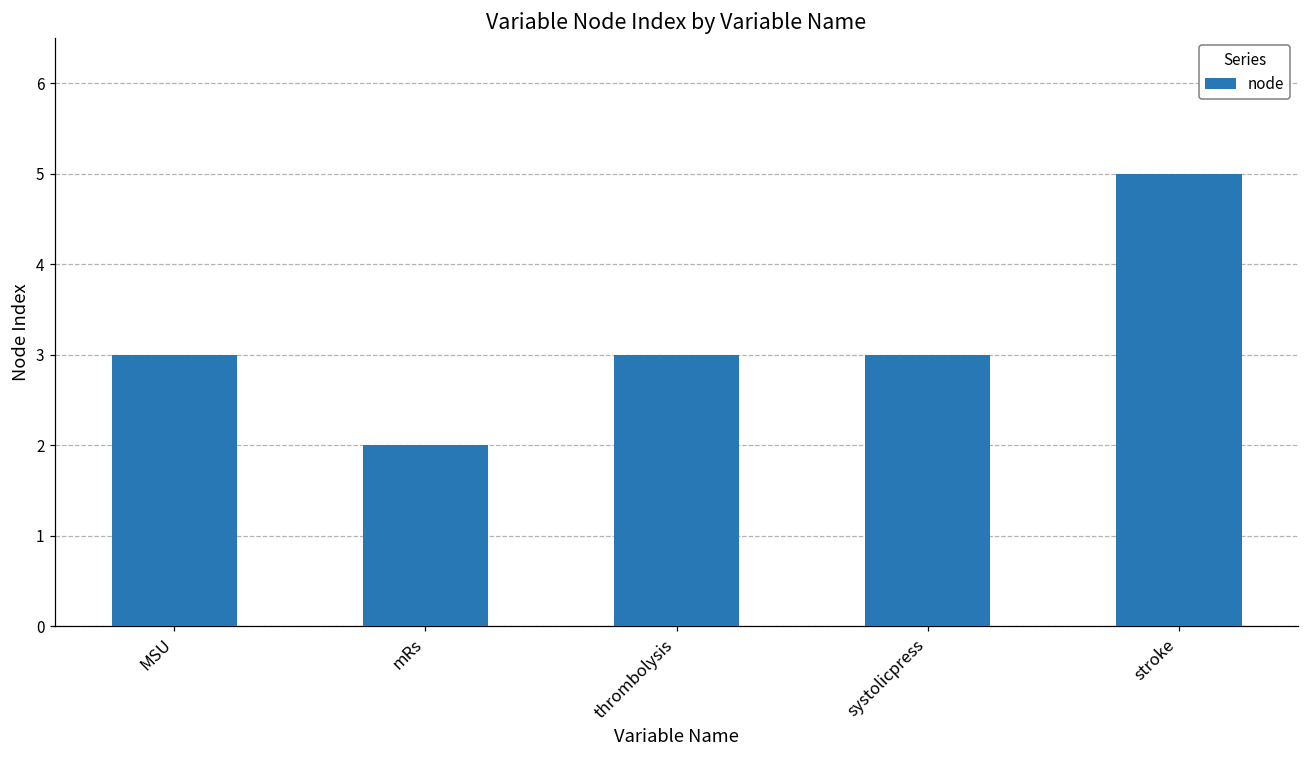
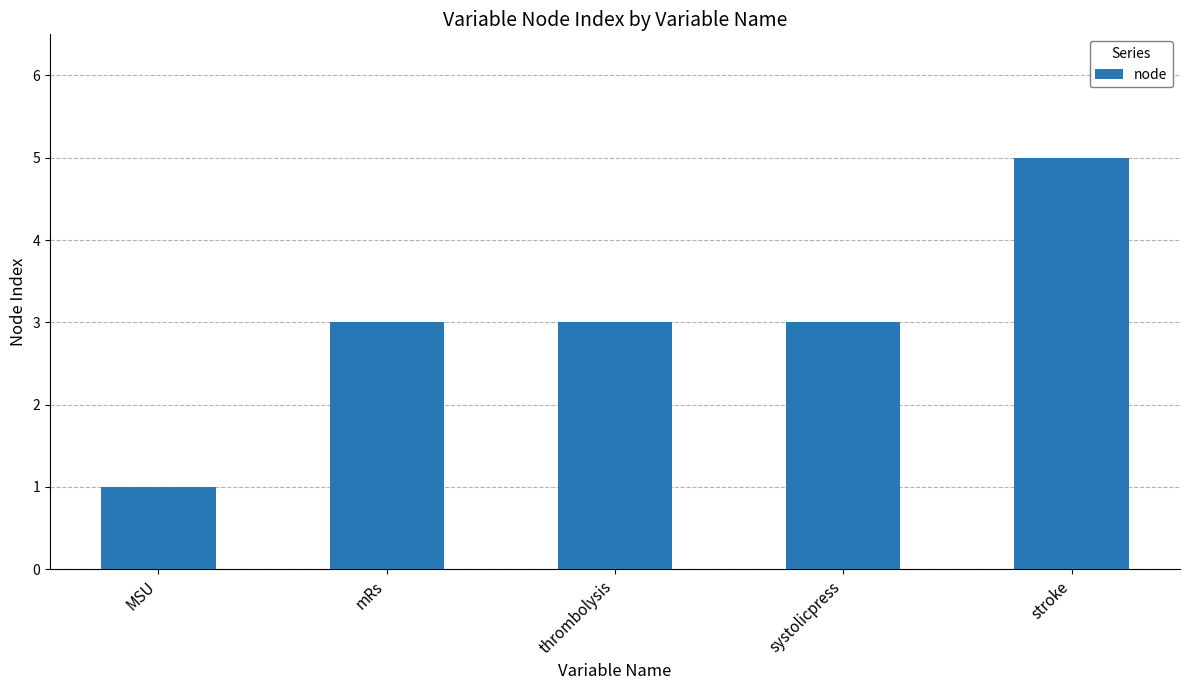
MSU: 3 -> 1
mRs: 2 -> 3
